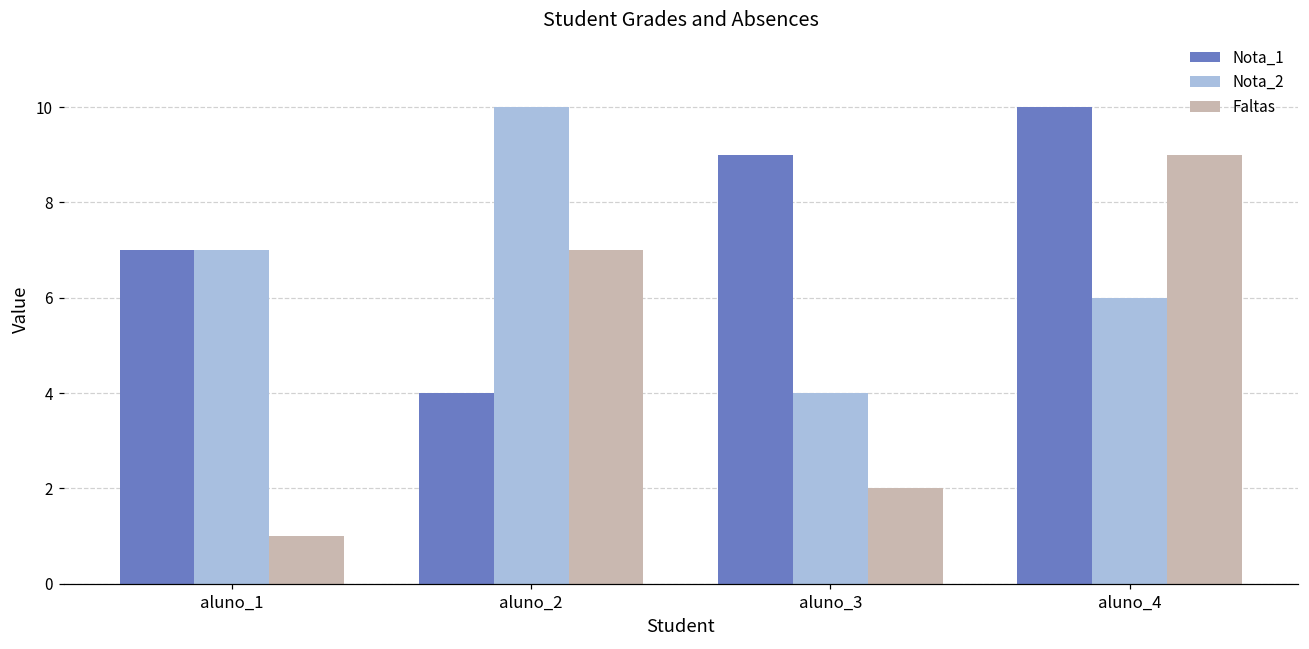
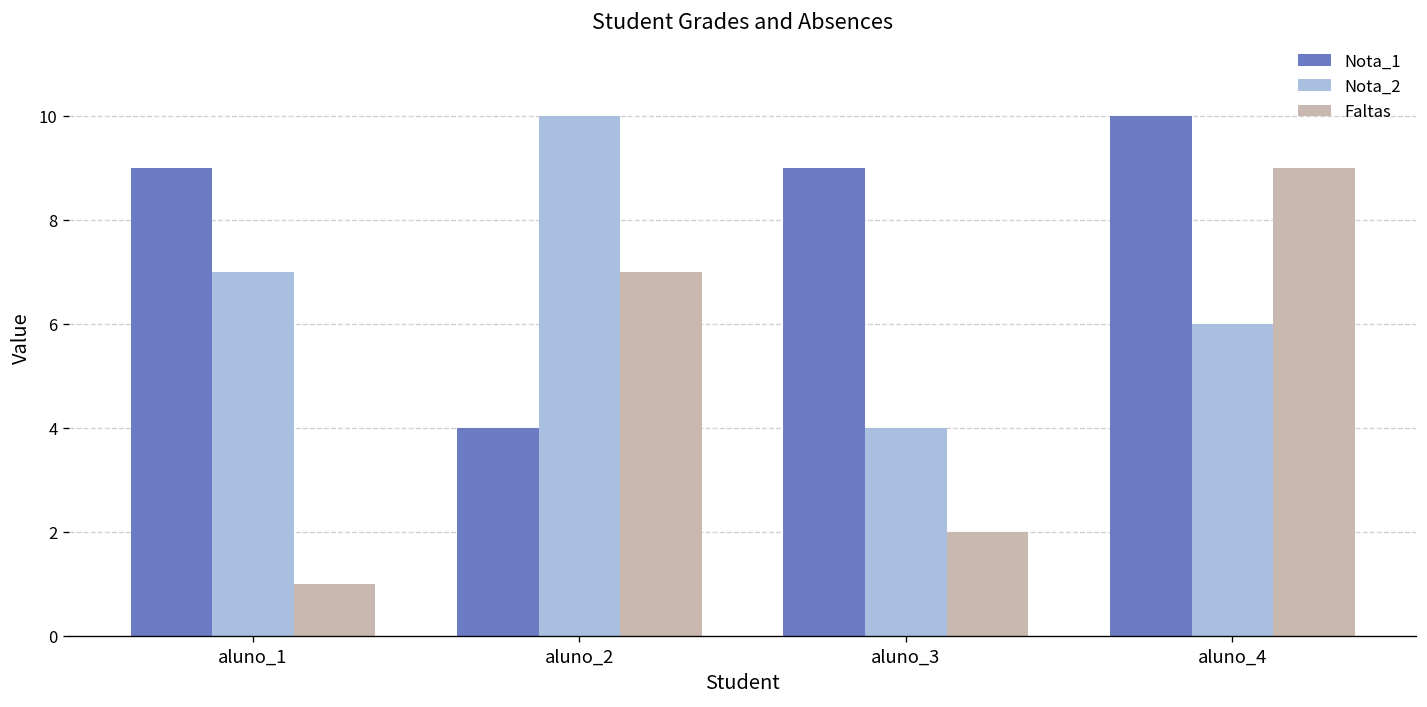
Nota_1, aluno_1: 7 -> 9
